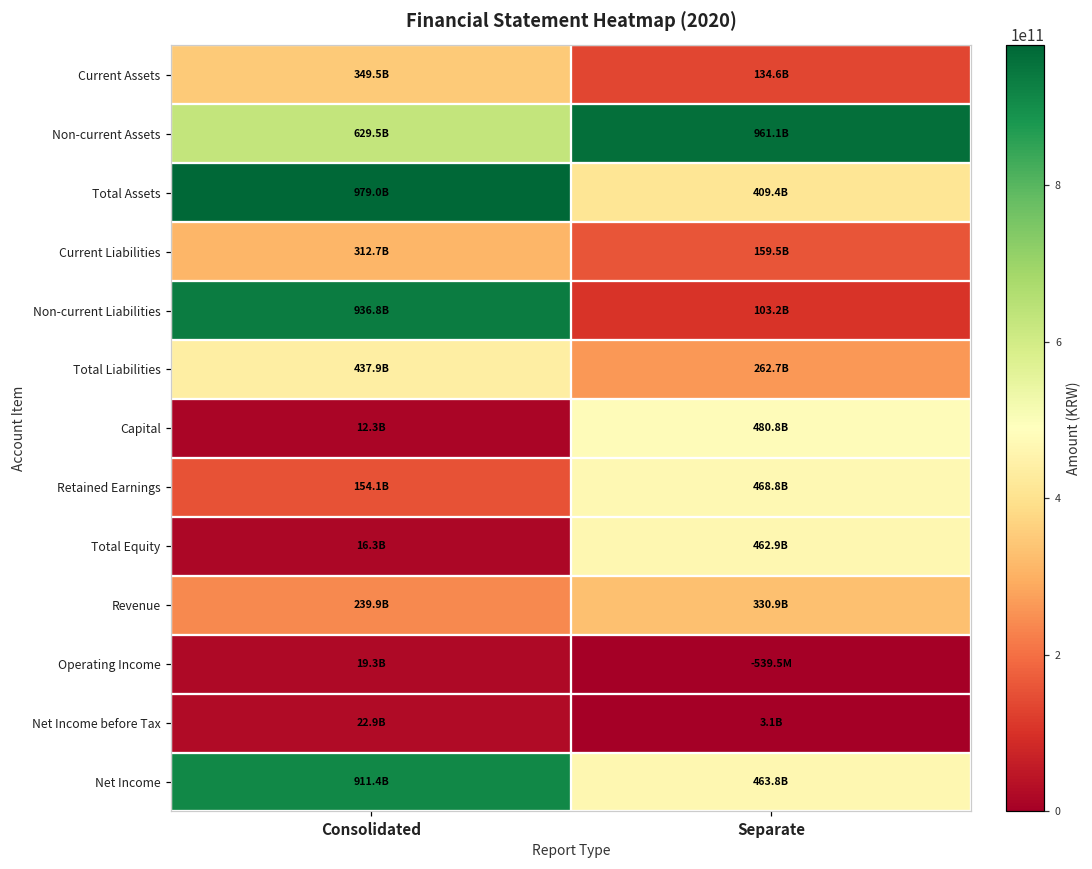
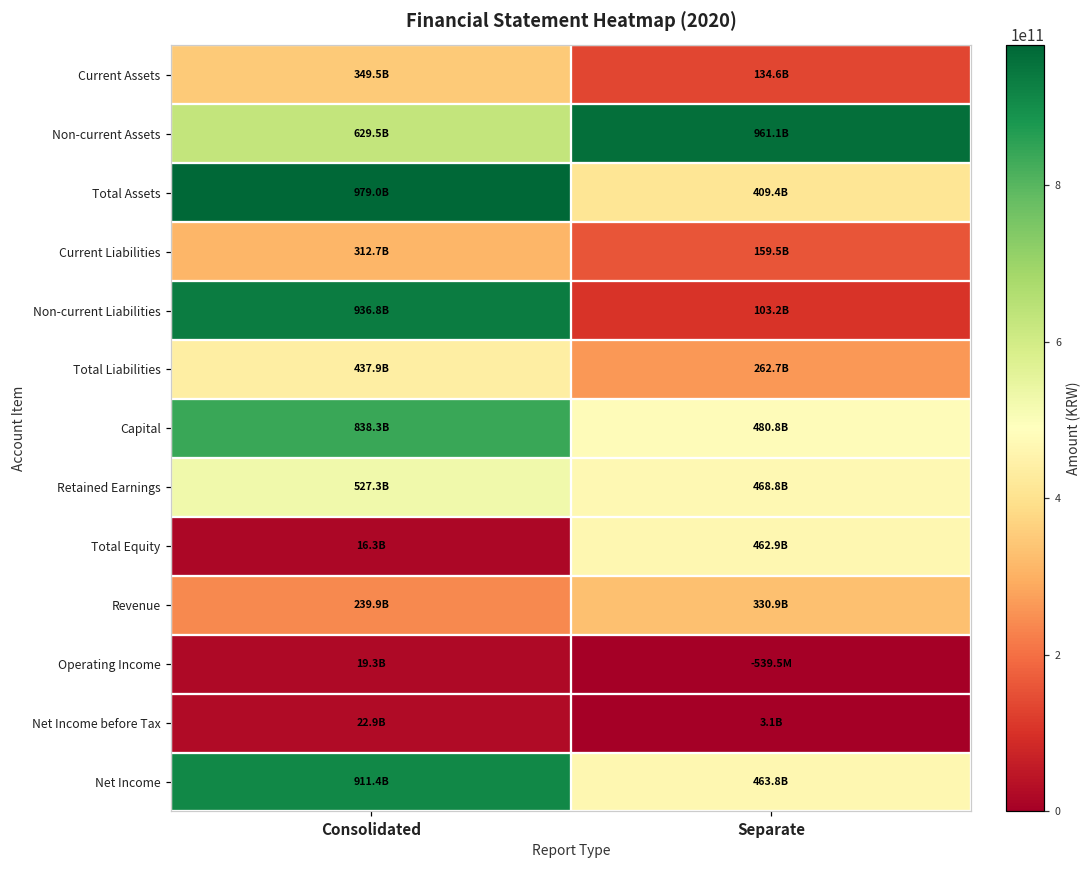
Capital, Consolidated: 12.3B -> 838.3B
Retained Earnings, Consolidated: 154.1B -> 527.3B
